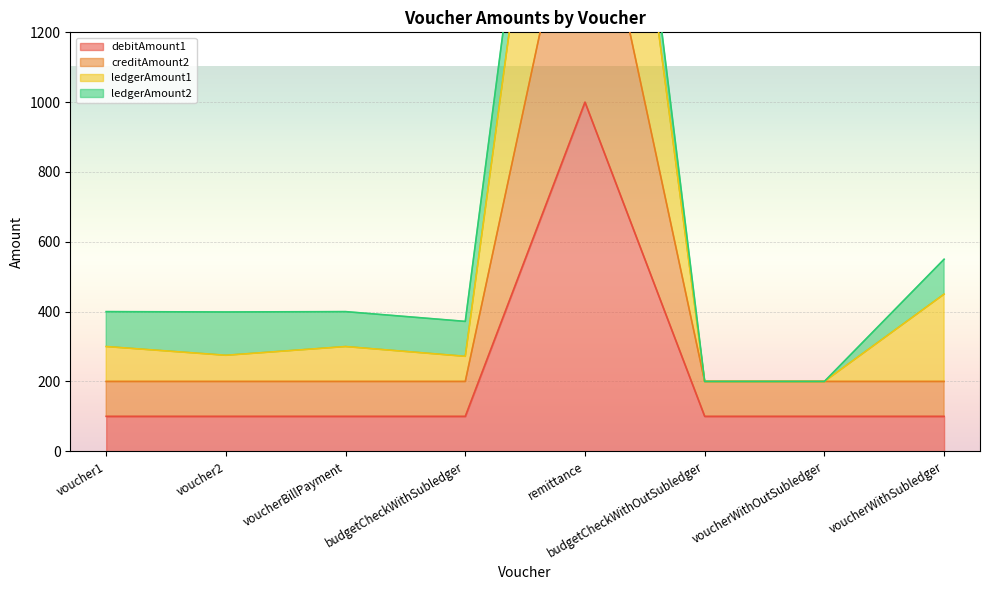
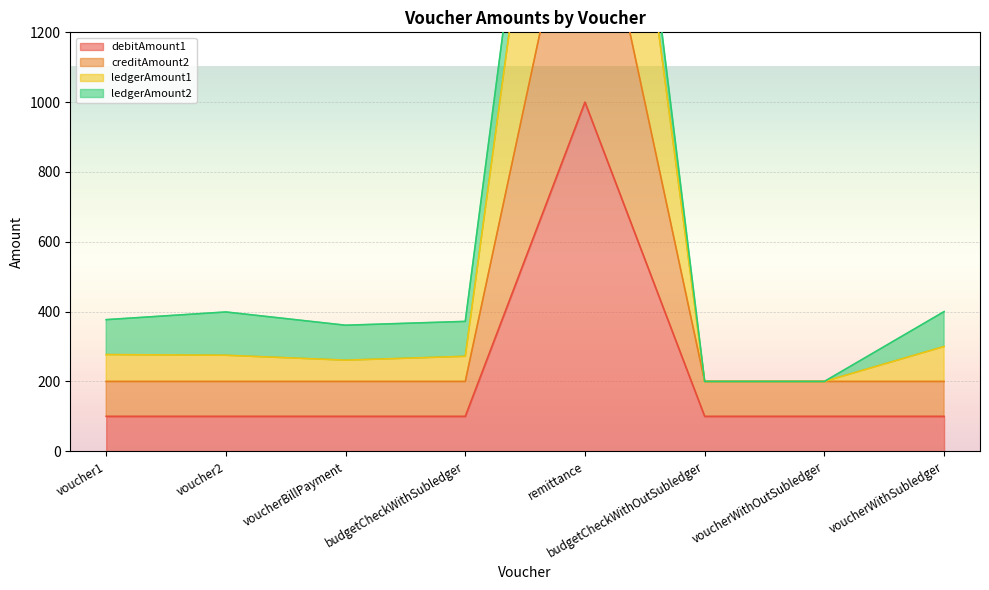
ledgerAmount1, voucher1: 100 -> 80
ledgerAmount1, voucherBillPayment: 100 -> 60
ledgerAmount1, voucherWithSubledger: 250 -> 100
